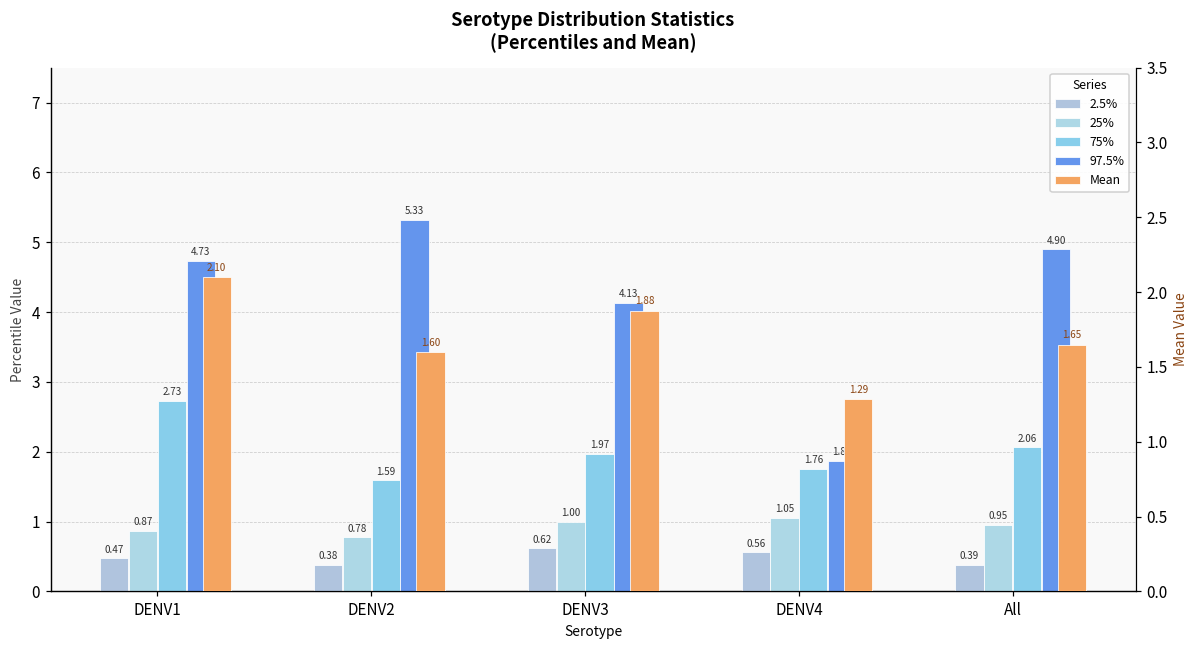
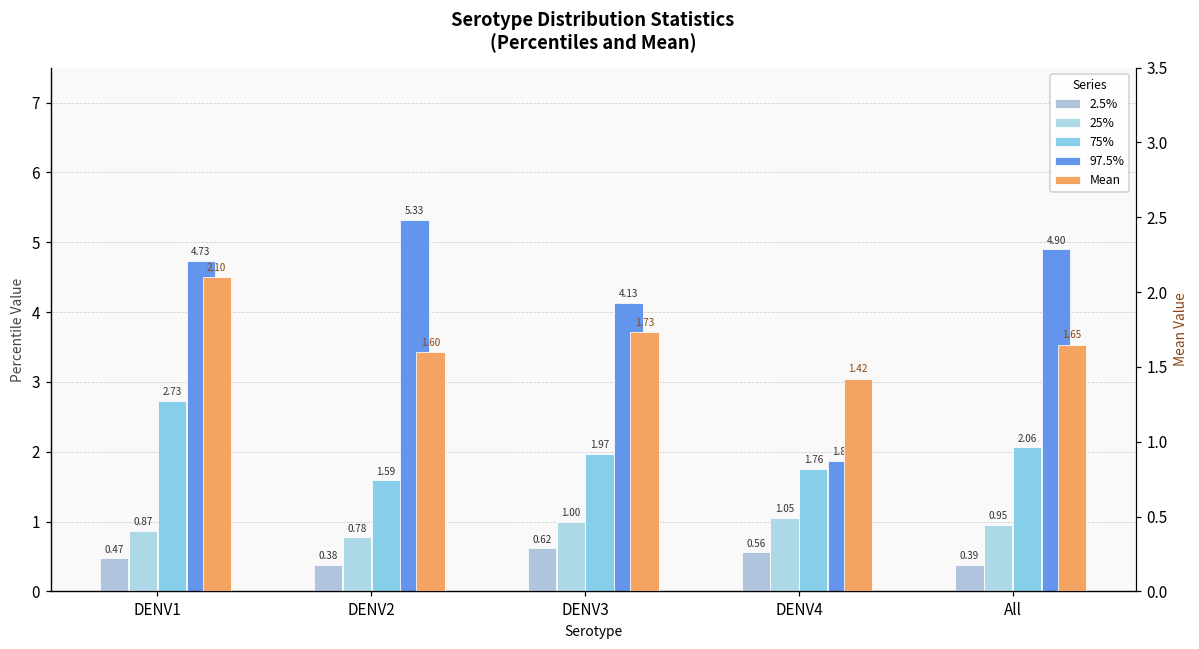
Mean, DENV3: 1.88 -> 1.73
Mean, DENV4: 1.29 -> 1.42
